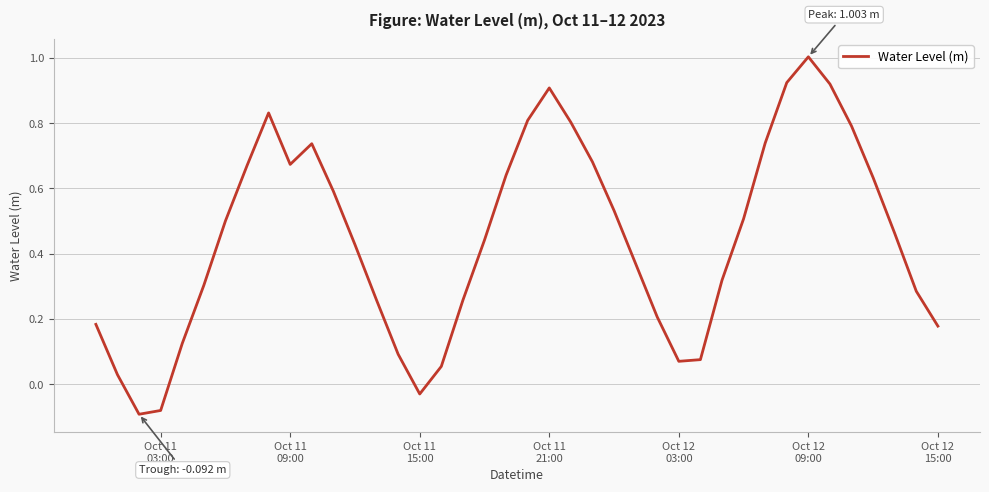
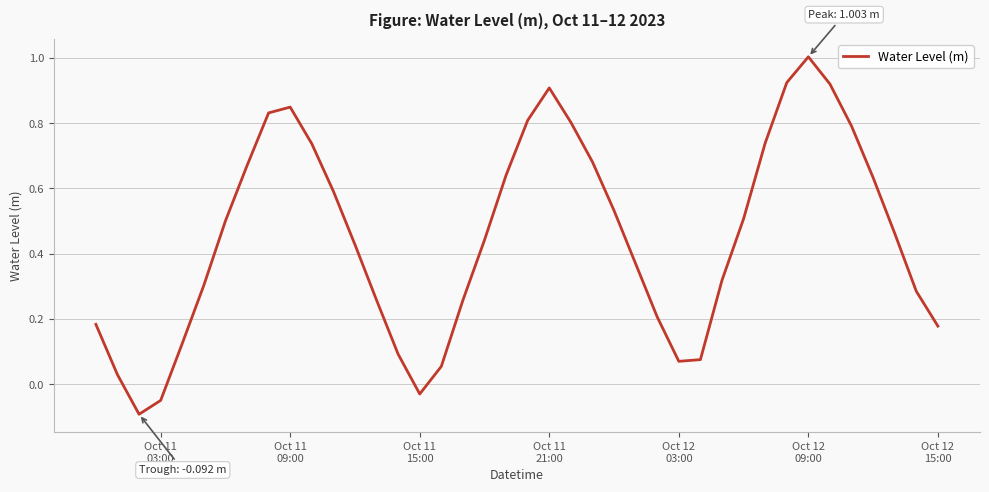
Oct 11 03:00: -0.08 -> -0.05
Oct 11 09:00: 0.67 -> 0.85
